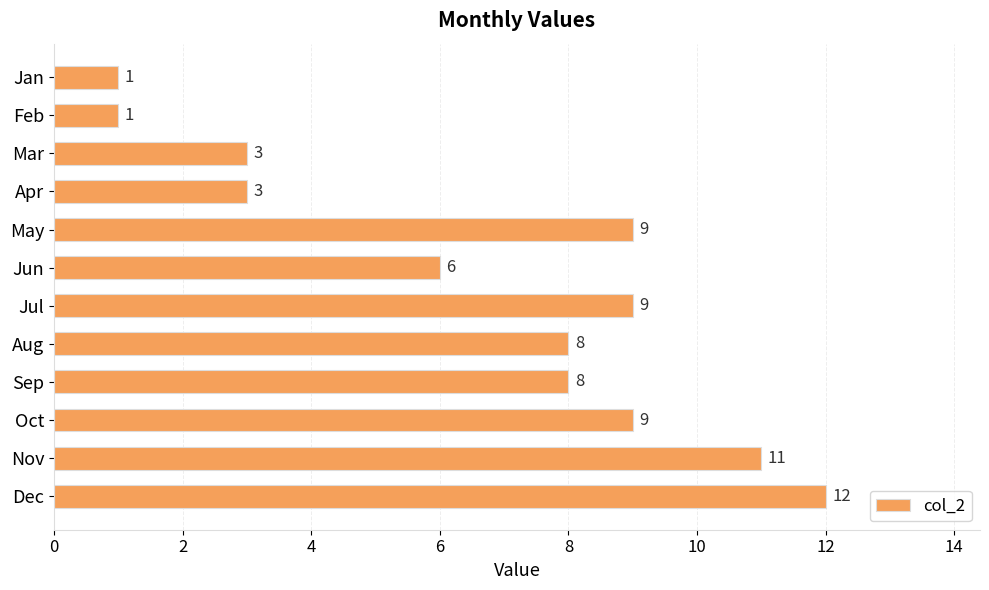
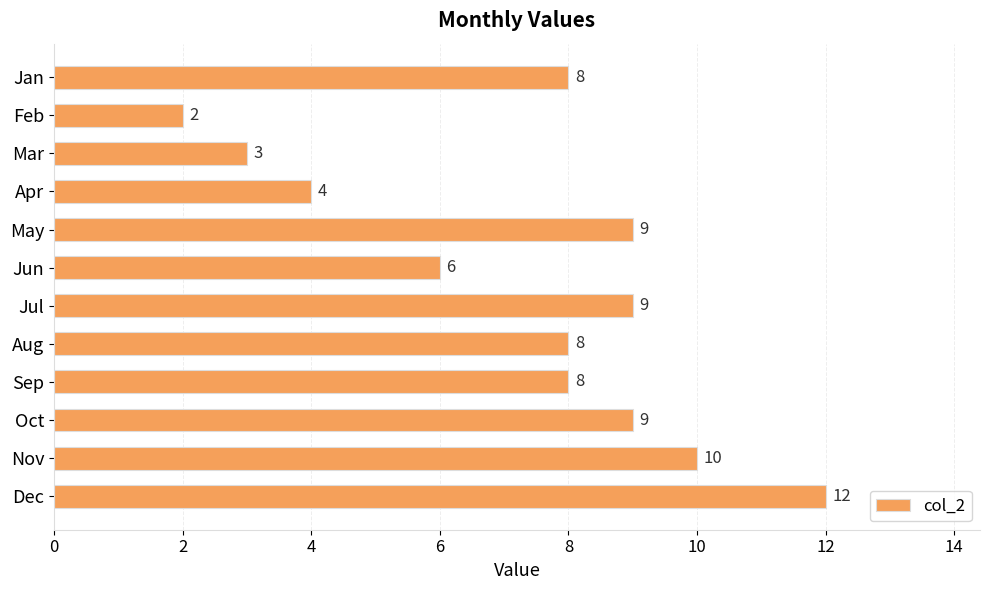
Jan: 1 -> 8
Feb: 1 -> 2
Apr: 3 -> 4
Nov: 11 -> 10
